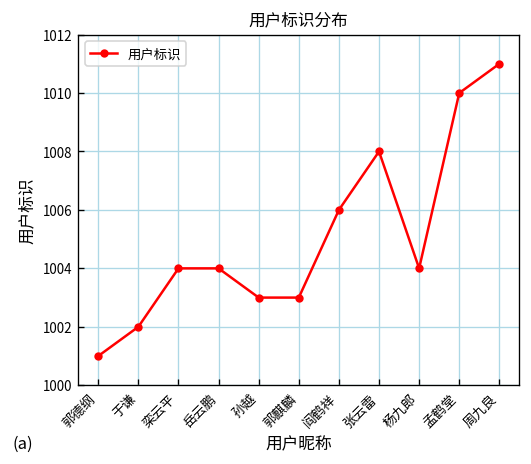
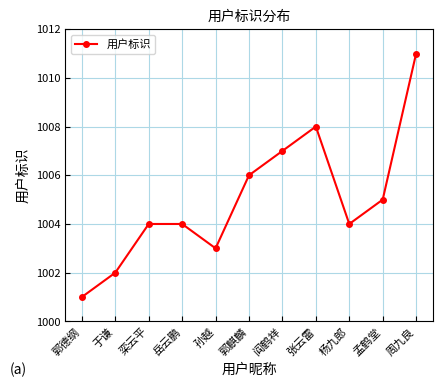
郭麒麟: 1003 -> 1006
阎鹤祥: 1006 -> 1007
孟鹤堂: 1010 -> 1005
